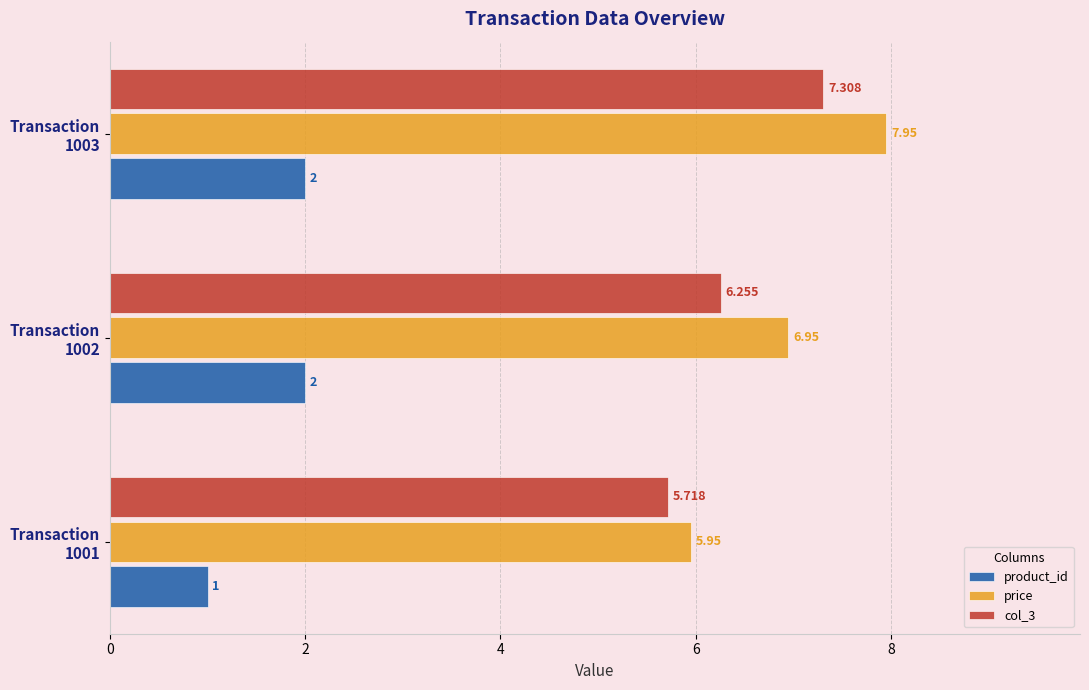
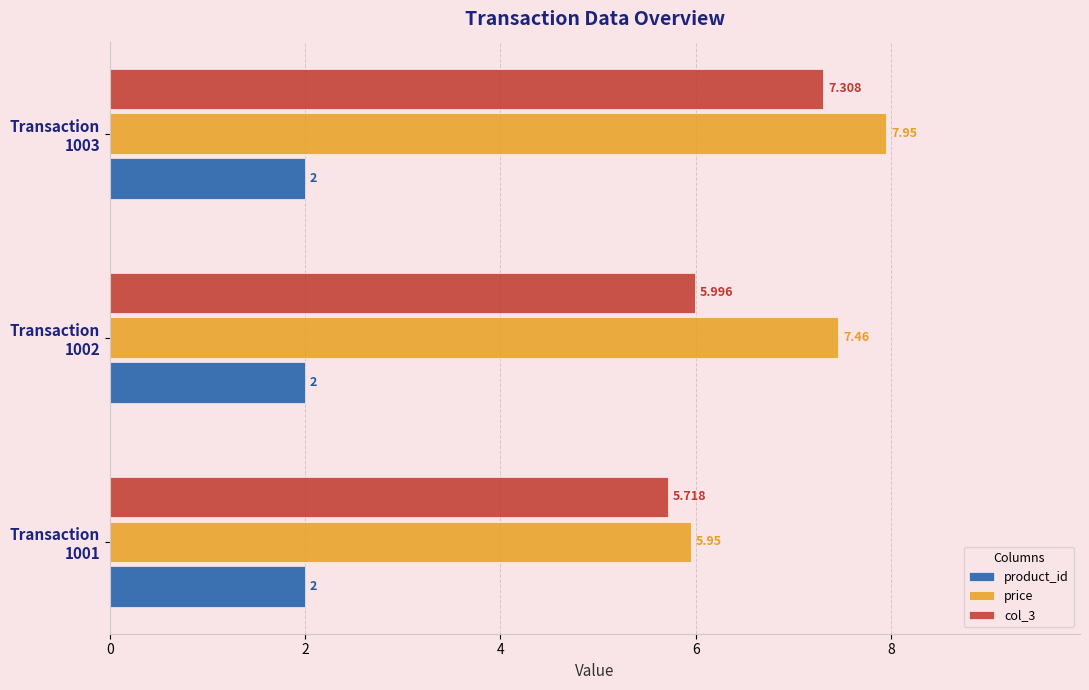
col_3, Transaction 1002: 6.255 -> 5.996
price, Transaction 1002: 6.95 -> 7.46
product_id, Transaction 1001: 1 -> 2
